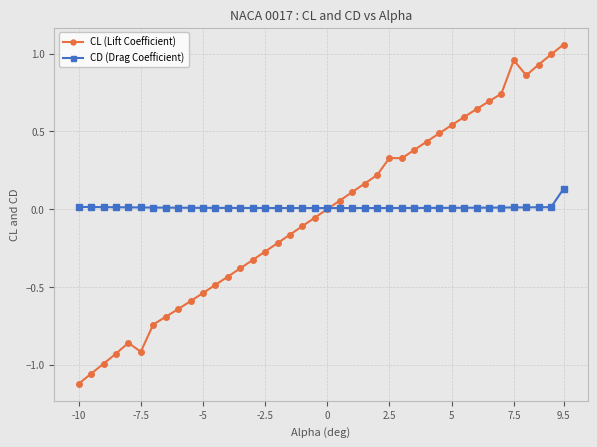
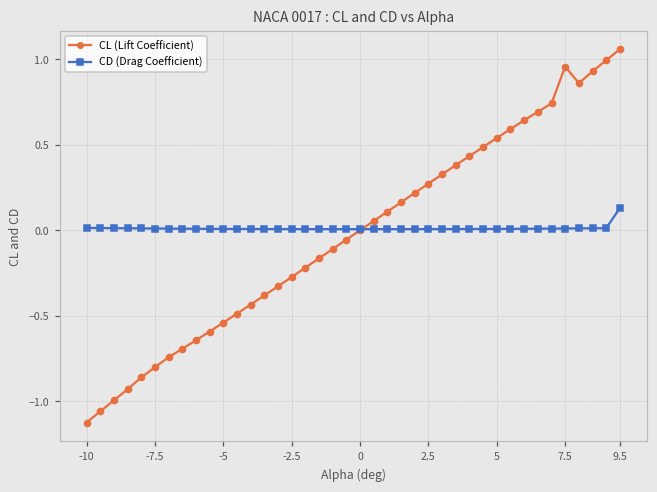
CL (Lift Coefficient), -7.5: -0.92 -> -0.80
CL (Lift Coefficient), 2.5: 0.33 -> 0.27
